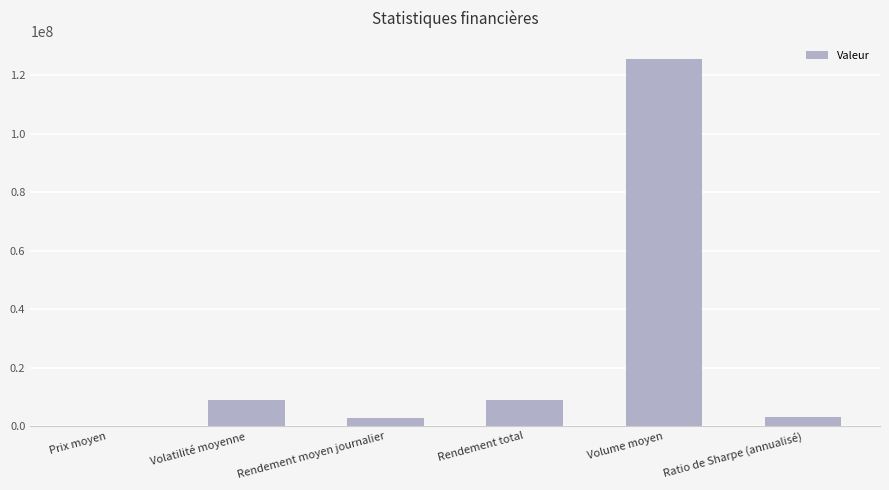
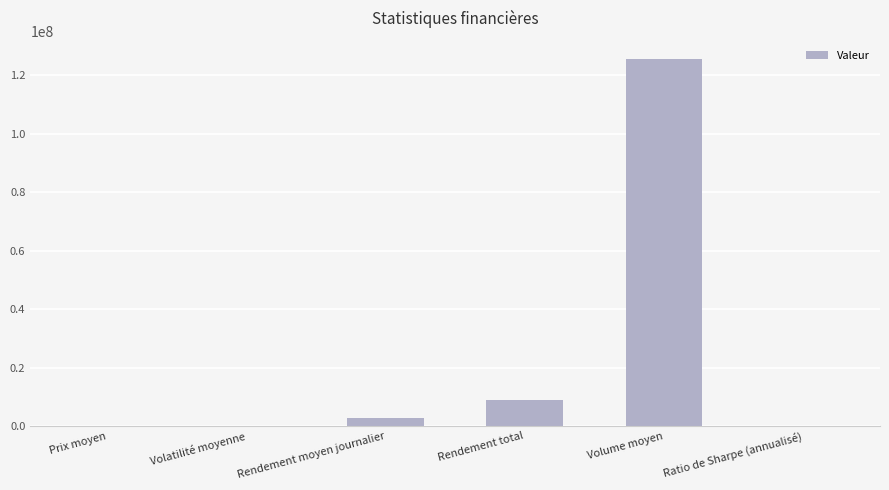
Volatilité moyenne: 9000000 -> 0
Ratio de Sharpe (annualisé): 3000000 -> 0
